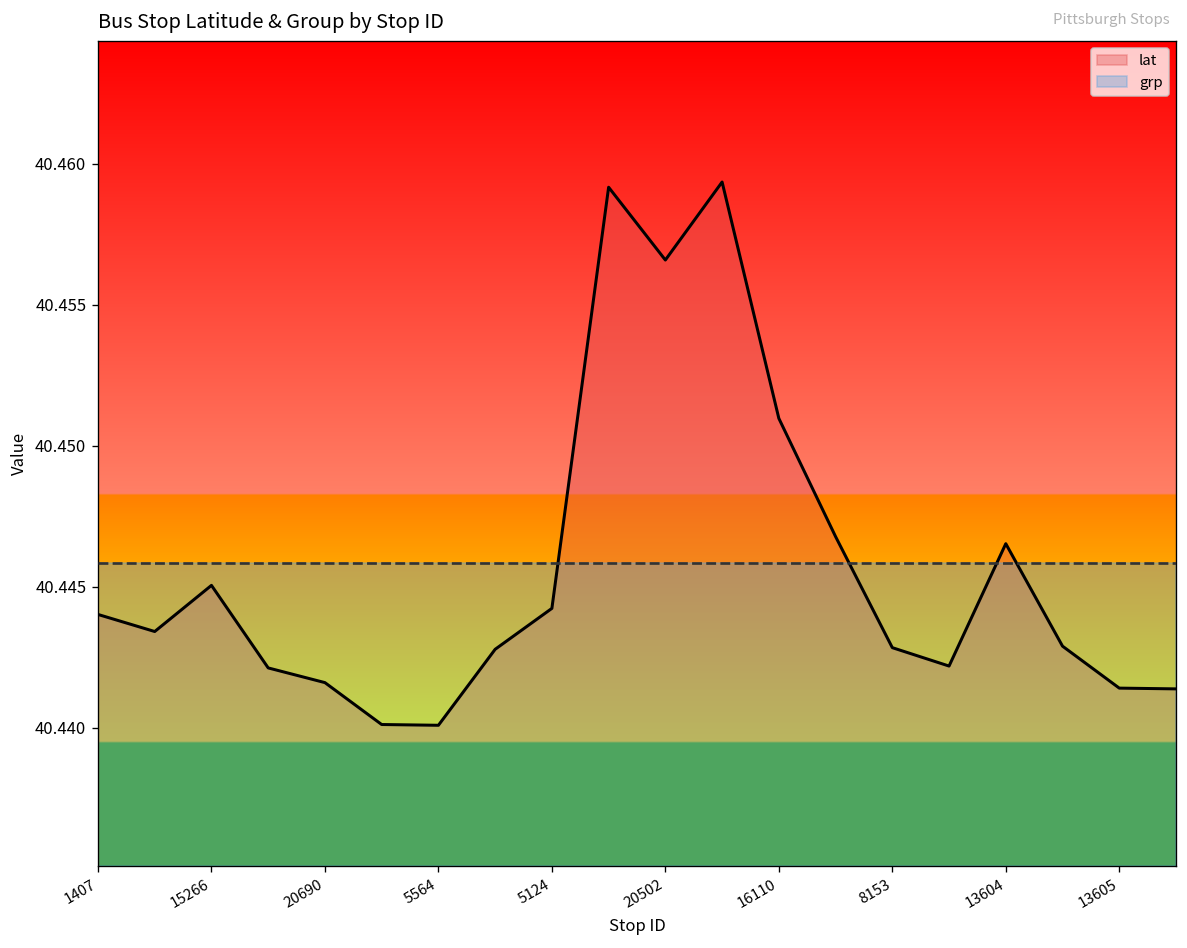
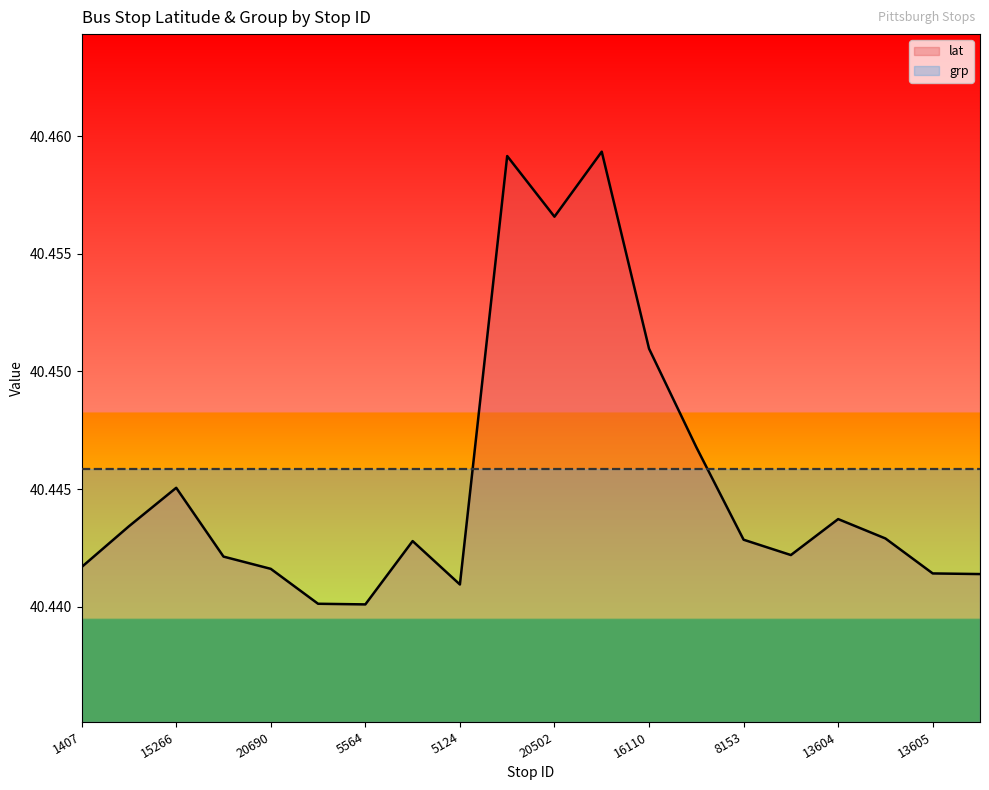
lat, 1407: 40.4440 -> 40.4417
lat, 5124: 40.4442 -> 40.4409
lat, 13604: 40.4465 -> 40.4437
